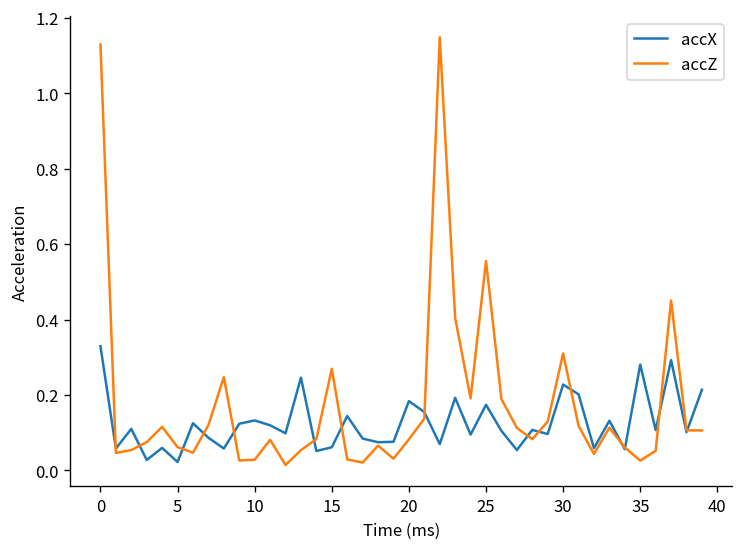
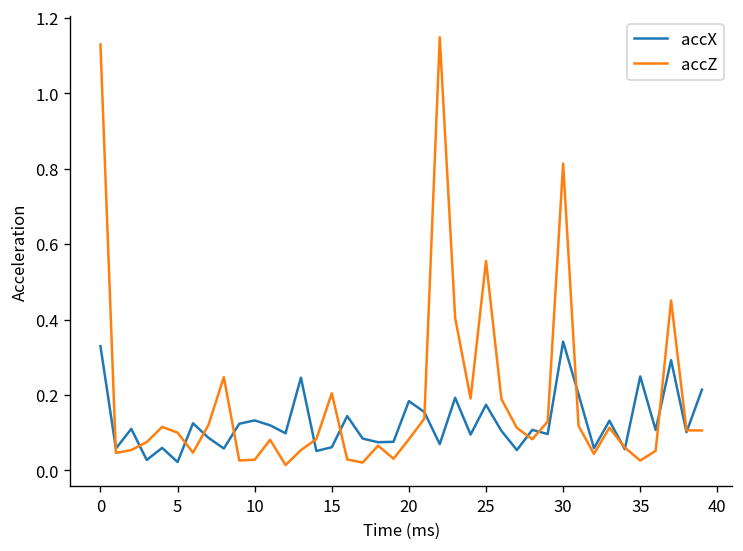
accZ, 5: 0.06 -> 0.10
accZ, 15: 0.27 -> 0.20
accX, 30: 0.23 -> 0.34
accZ, 30: 0.31 -> 0.81
accX, 35: 0.28 -> 0.25
